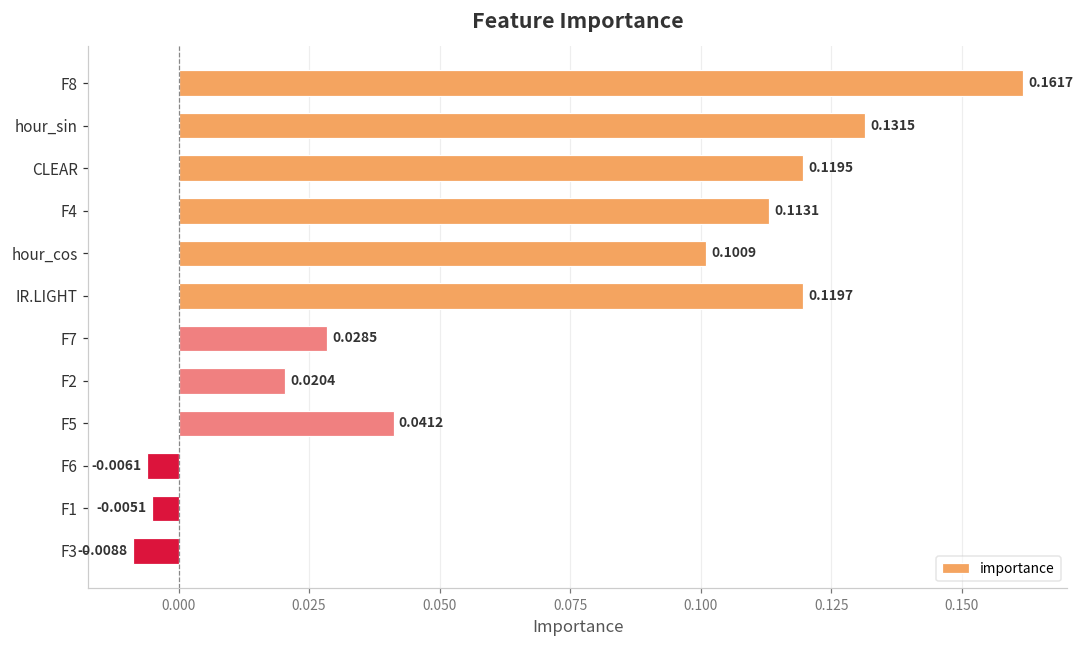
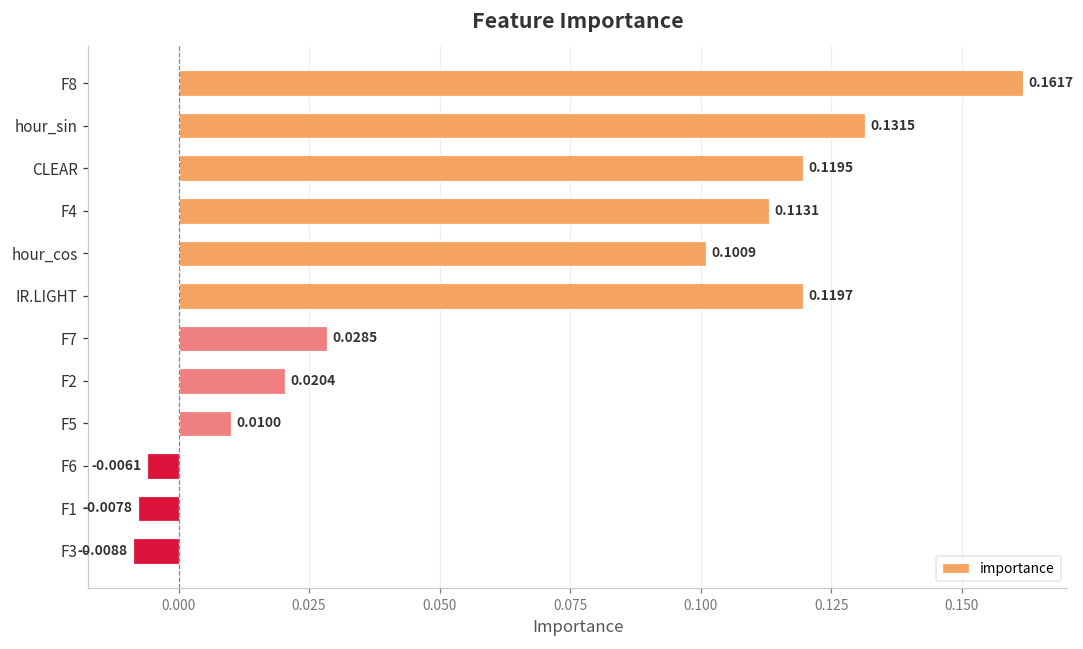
F5: 0.0412 -> 0.0100
F1: -0.0051 -> -0.0078
